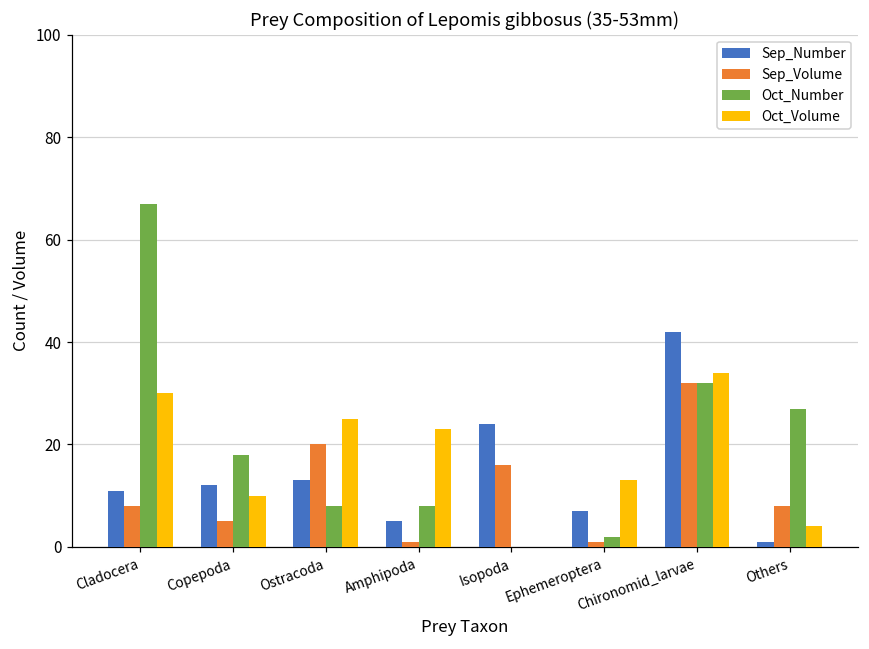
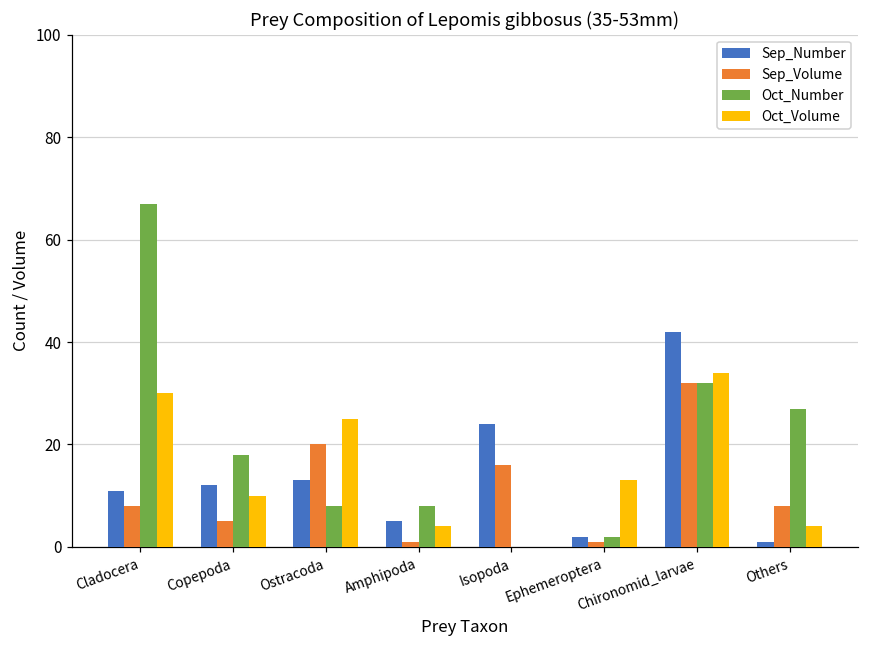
Oct_Volume, Amphipoda: 23 -> 4
Sep_Number, Ephemeroptera: 7 -> 2
